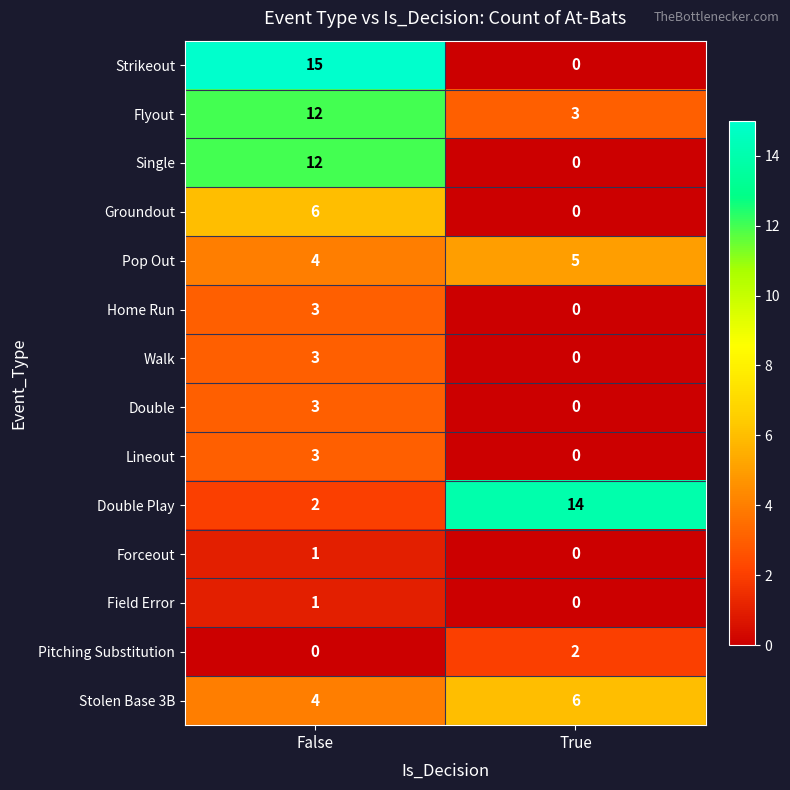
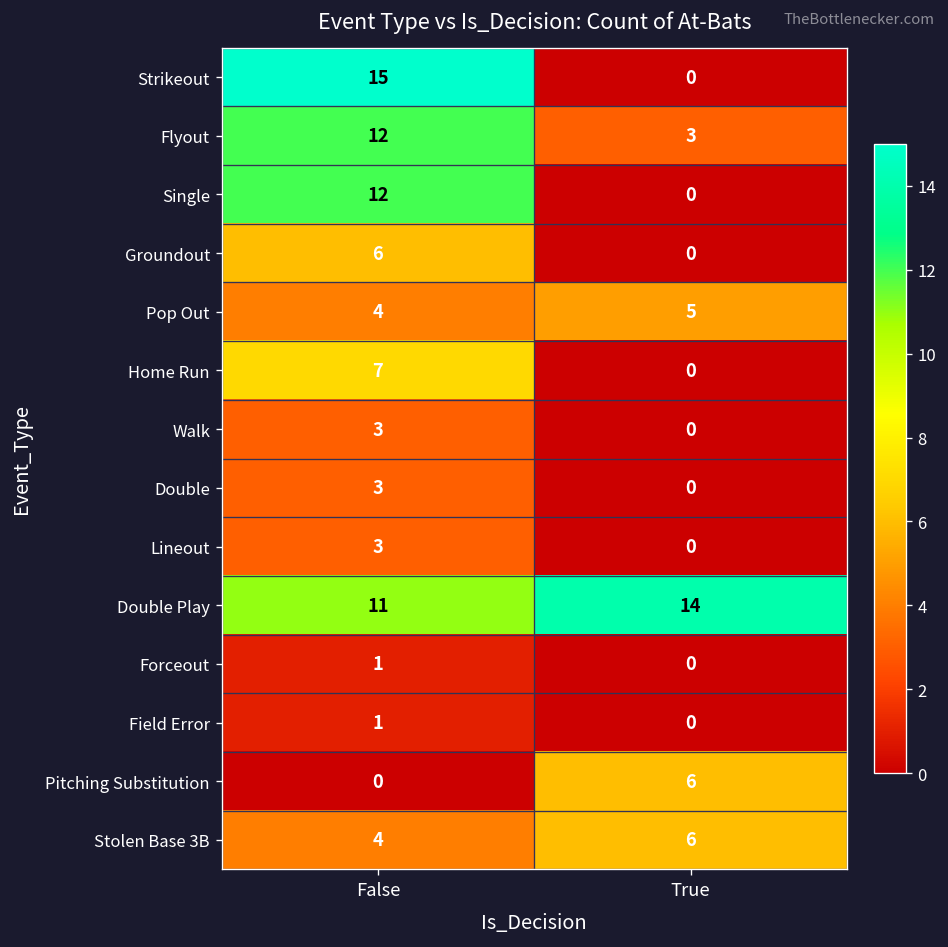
Home Run, False: 3 -> 7
Double Play, False: 2 -> 11
Pitching Substitution, True: 2 -> 6
